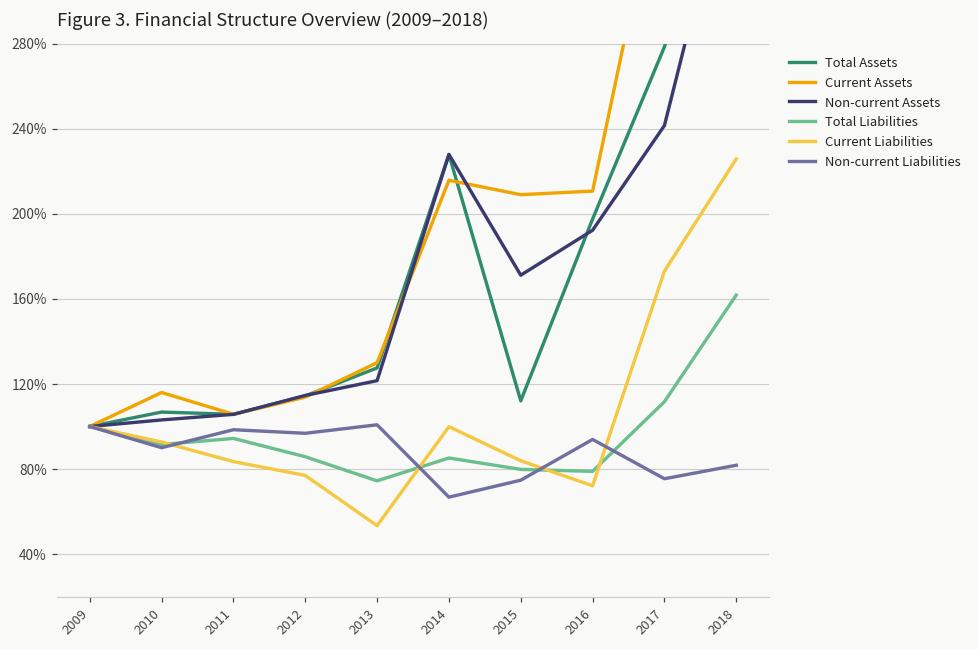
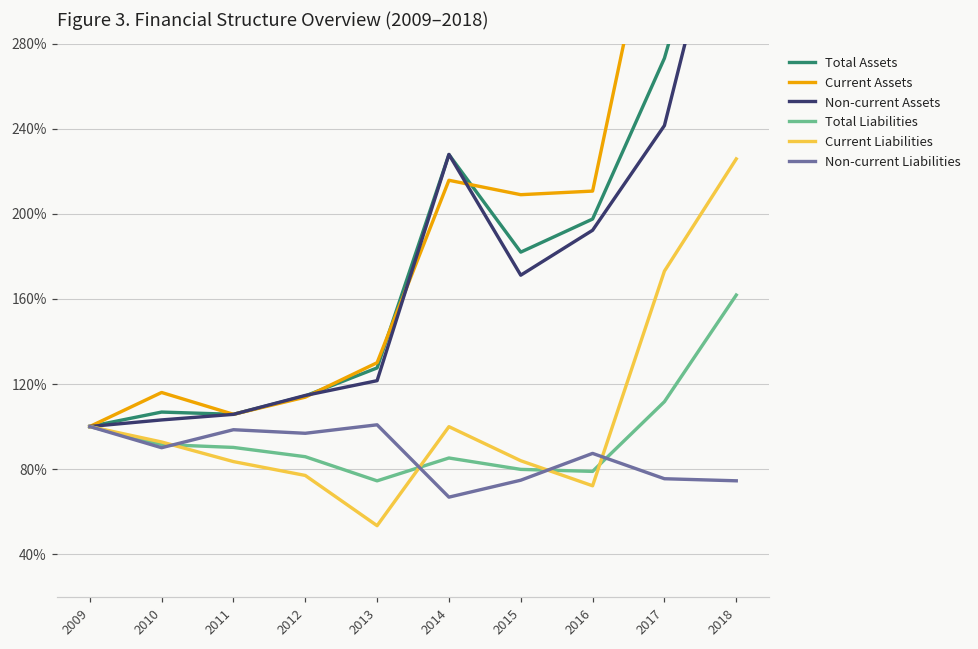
Total Liabilities, 2011: 94% -> 90%
Total Assets, 2015: 112% -> 182%
Non-current Liabilities, 2016: 94% -> 87%
Total Assets, 2017: 279% -> 273%
Non-current Liabilities, 2018: 82% -> 74%
